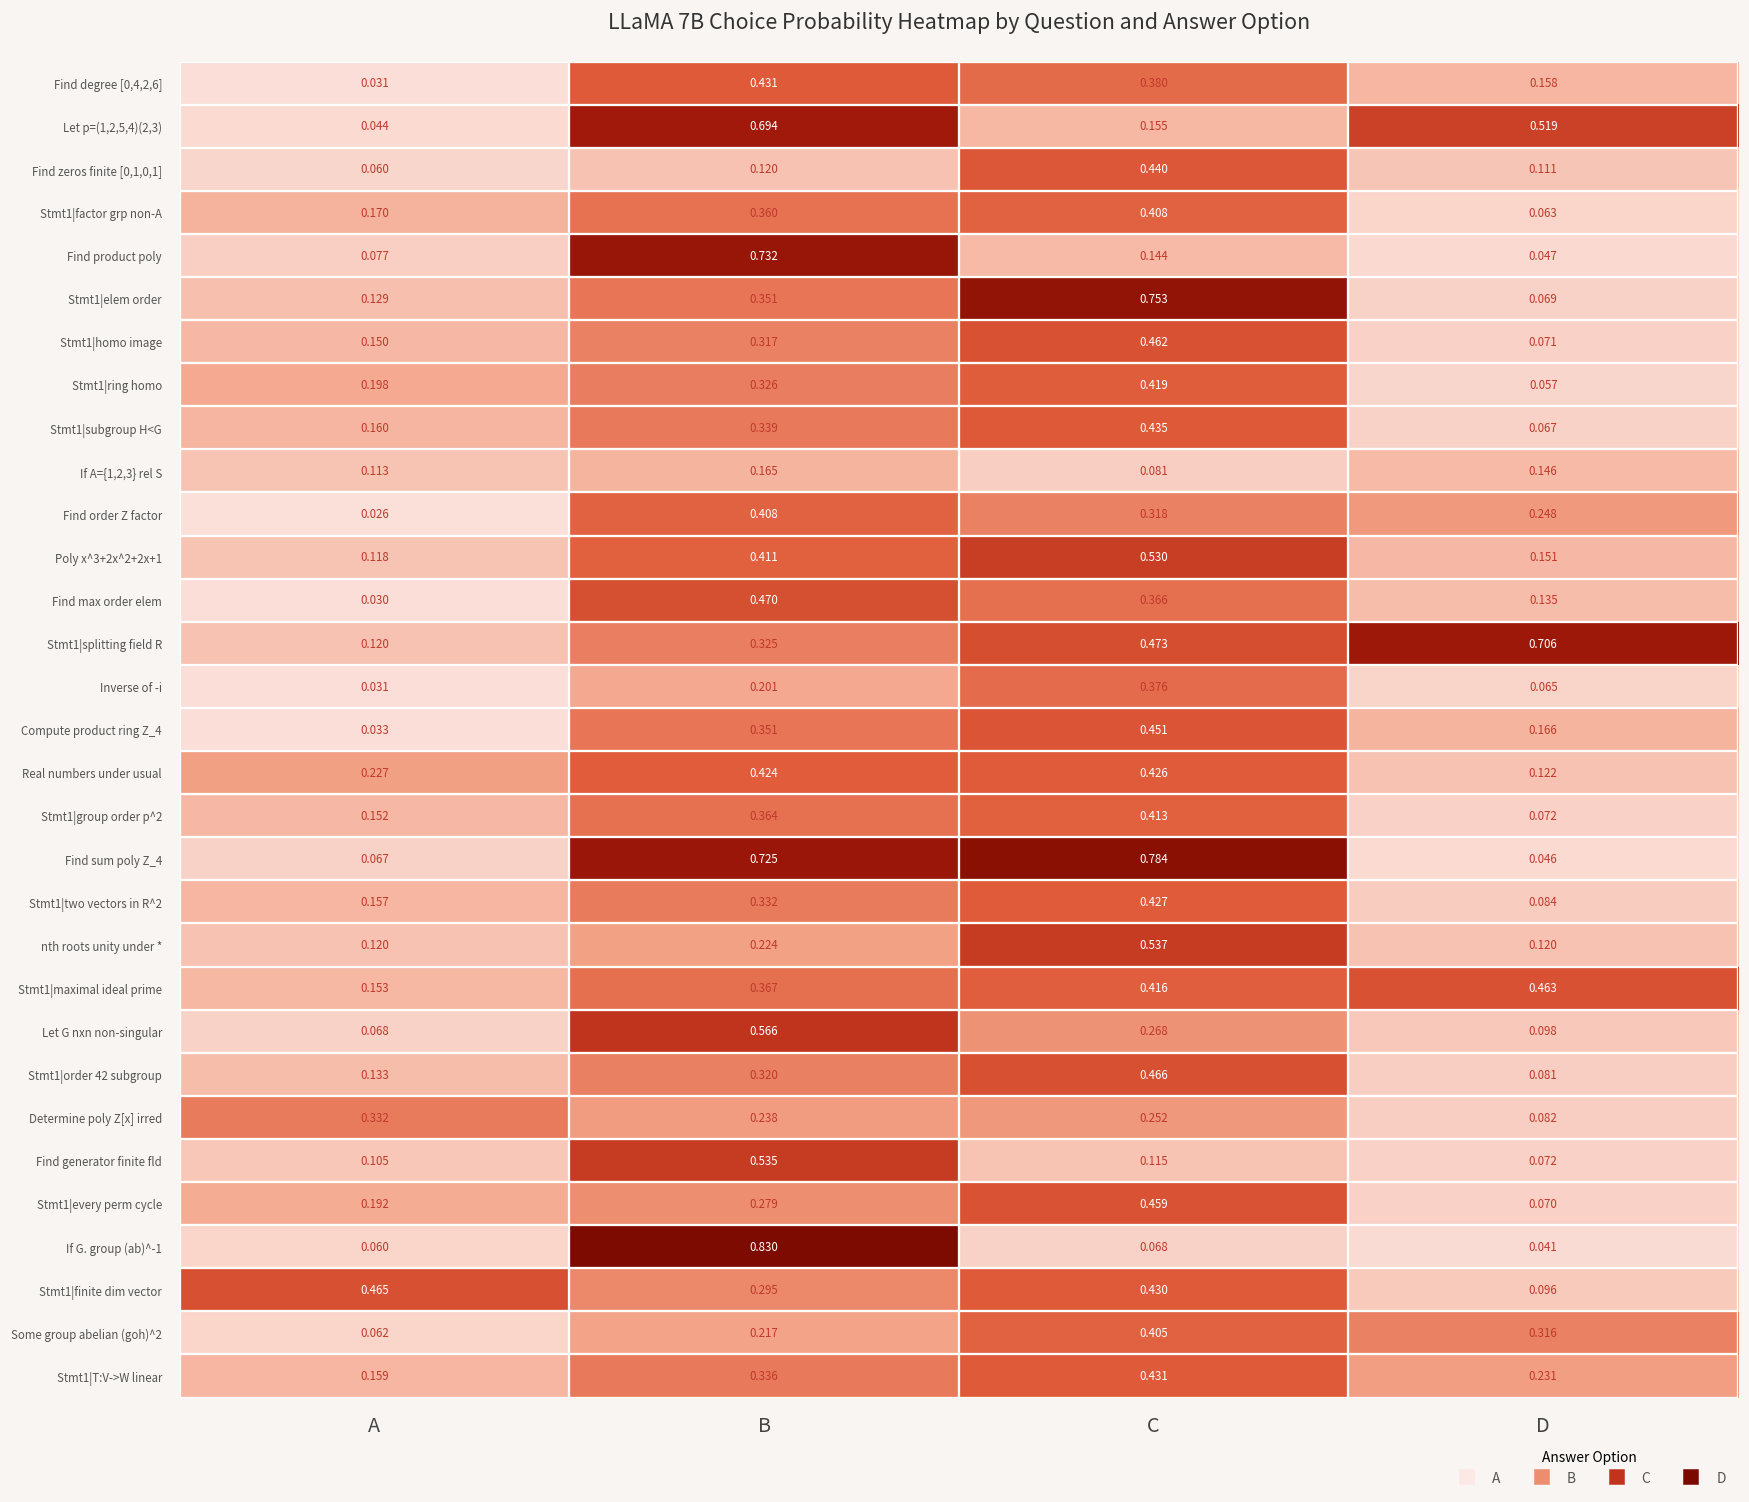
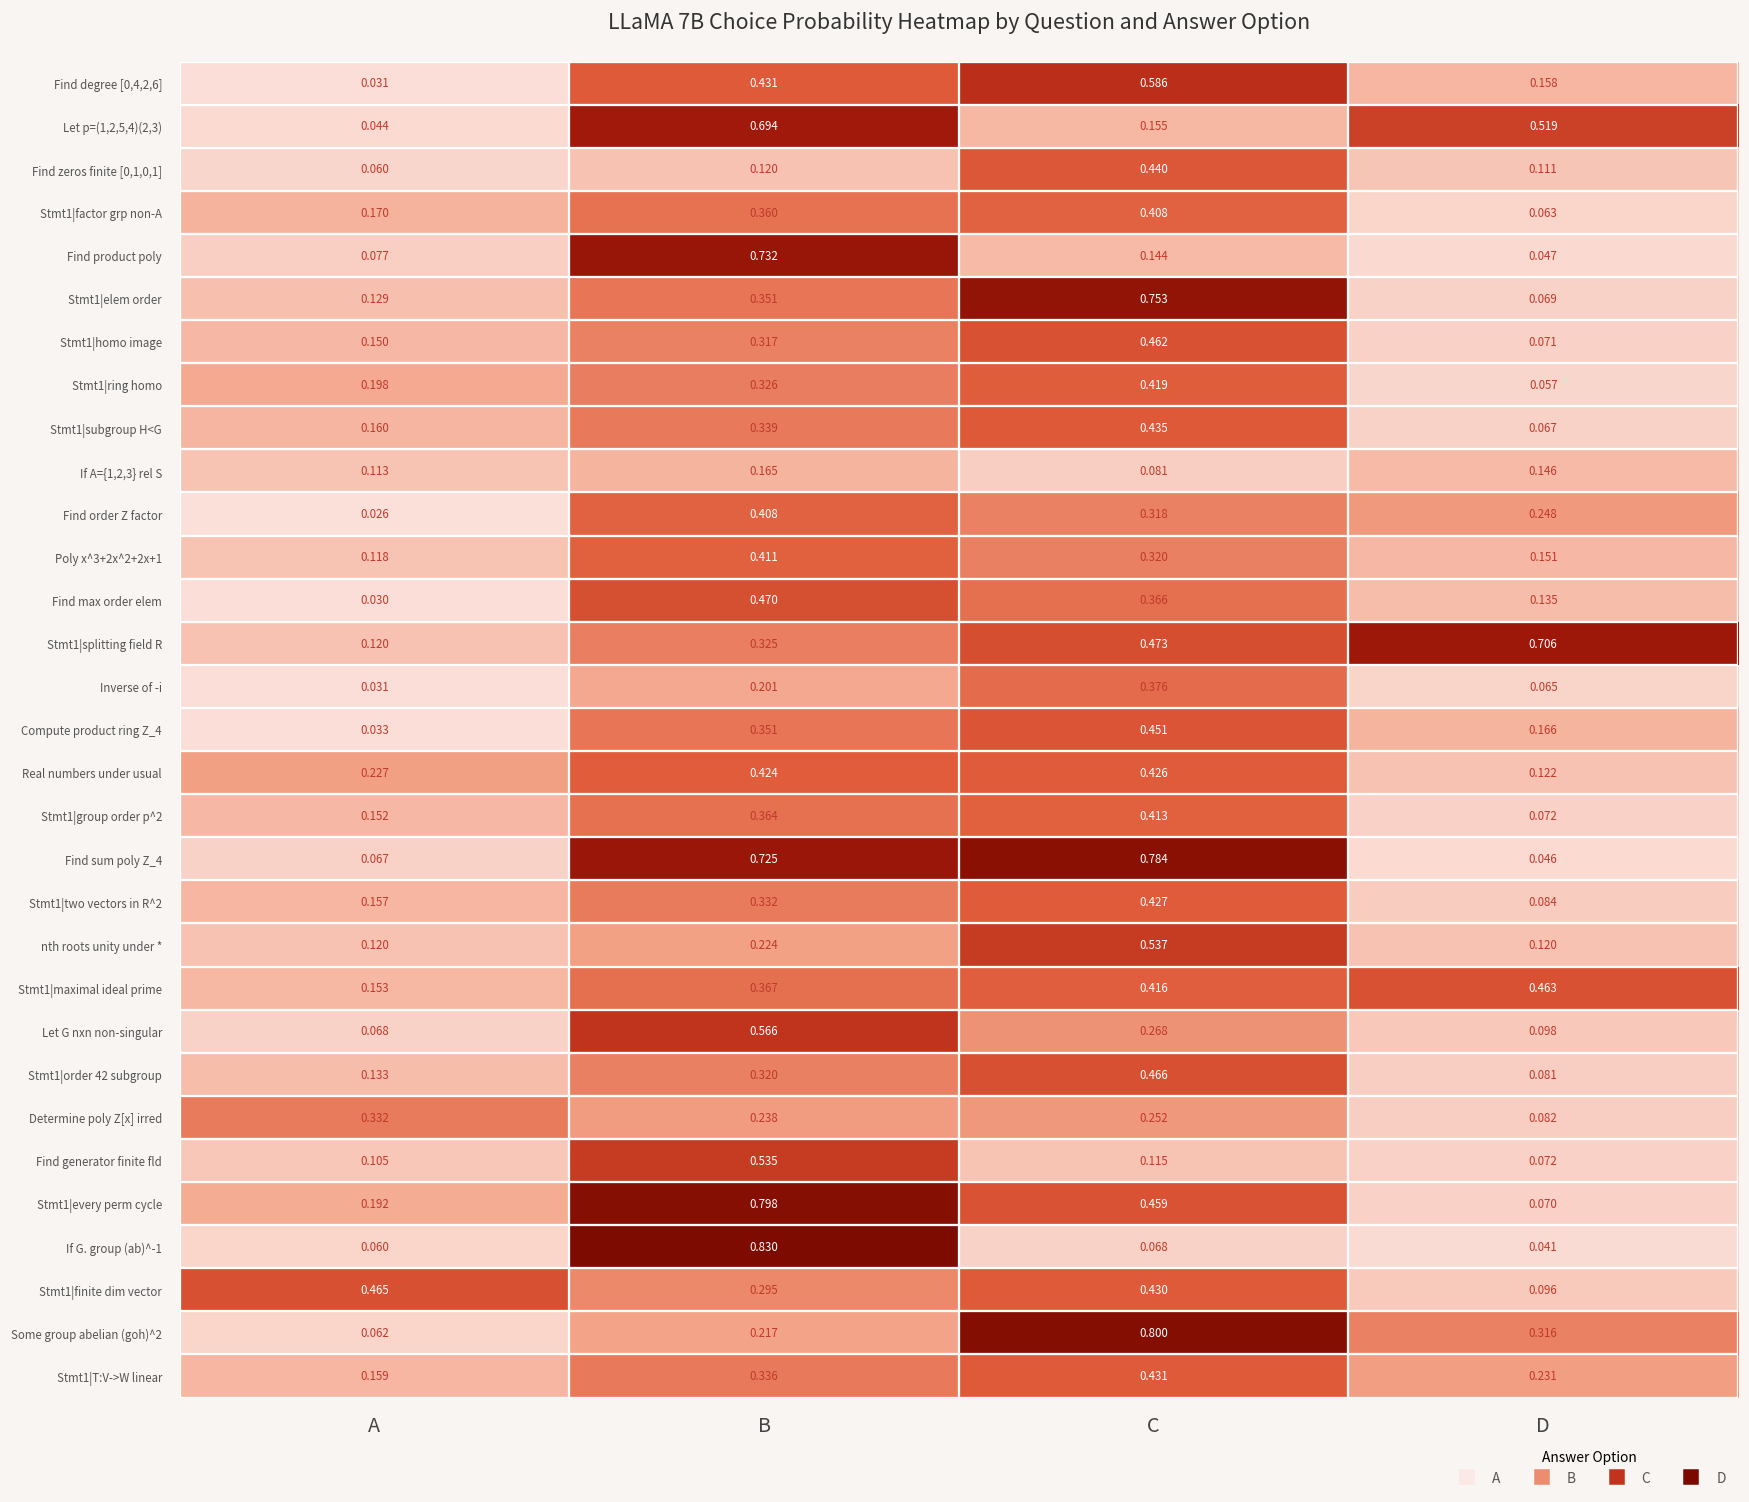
Find degree [0,4,2,6], C: 0.380 -> 0.586
Poly x^3+2x^2+2x+1, C: 0.530 -> 0.320
Stmt1|every perm cycle, B: 0.279 -> 0.798
Some group abelian (goh)^2, C: 0.405 -> 0.800
